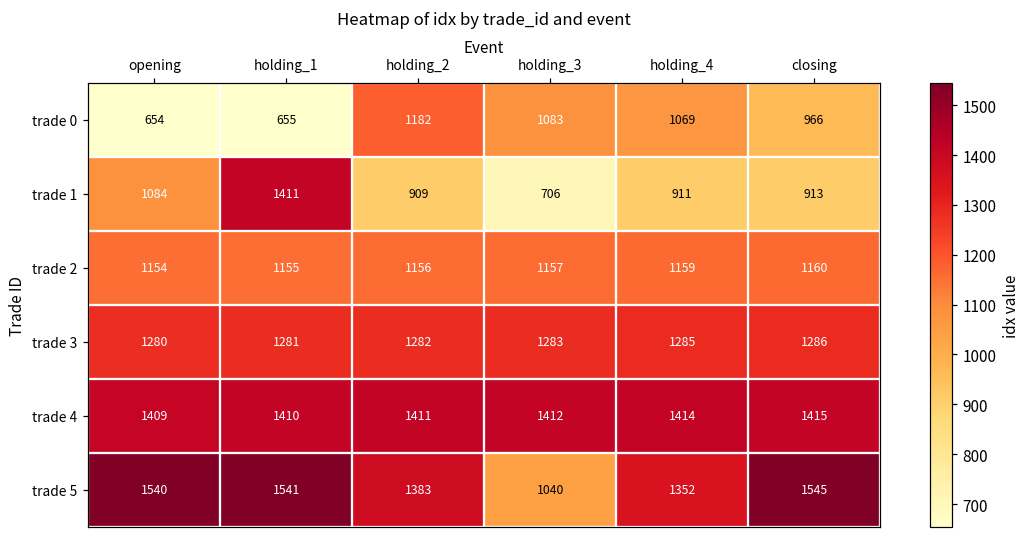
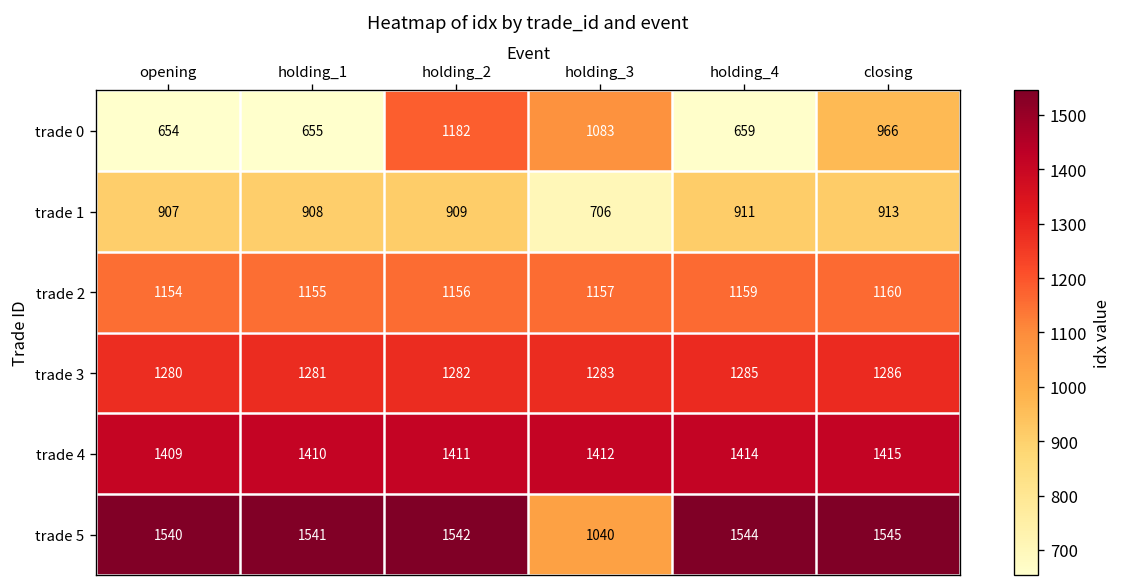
trade 0, holding_4: 1069 -> 659
trade 1, opening: 1084 -> 907
trade 1, holding_1: 1411 -> 908
trade 5, holding_2: 1383 -> 1542
trade 5, holding_4: 1352 -> 1544
